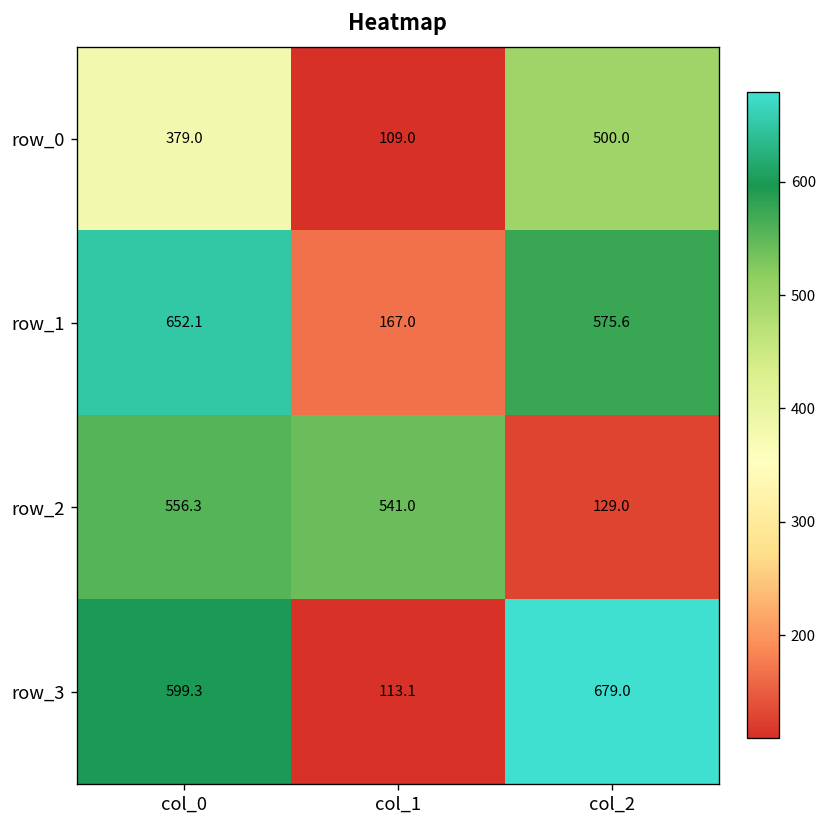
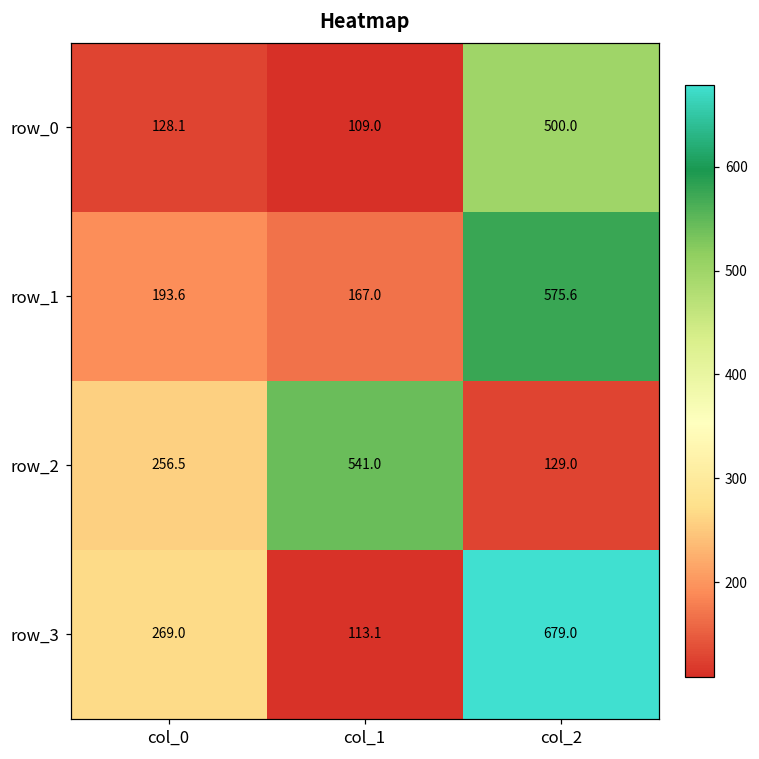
row_0, col_0: 379.0 -> 128.1
row_1, col_0: 652.1 -> 193.6
row_2, col_0: 556.3 -> 256.5
row_3, col_0: 599.3 -> 269.0
